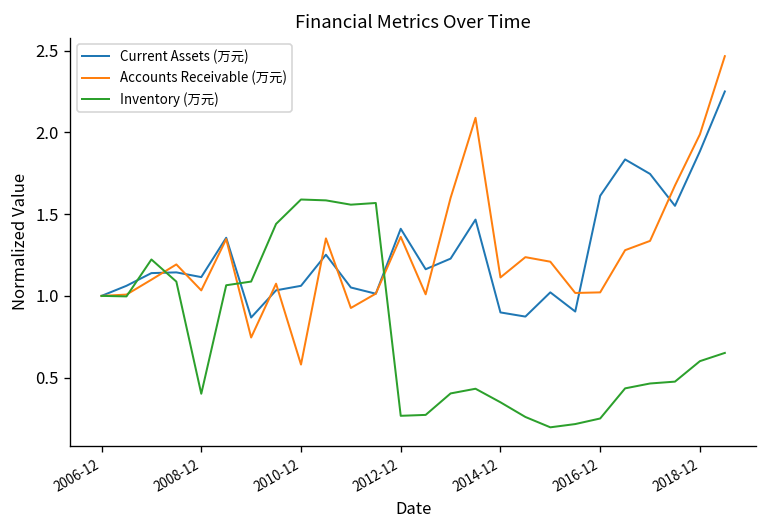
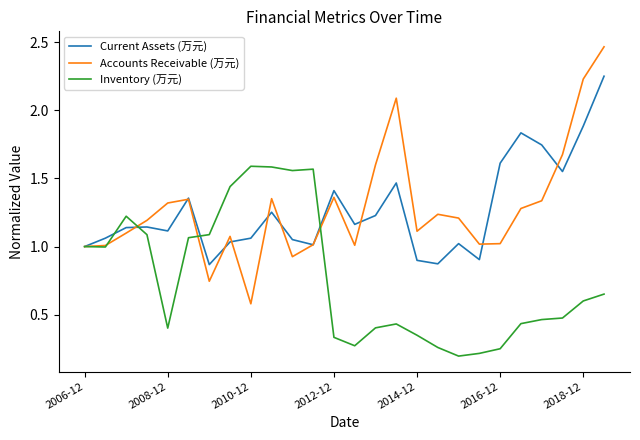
Accounts Receivable (万元), 2008-12: 1.03 -> 1.32
Inventory (万元), 2012-12: 0.27 -> 0.33
Accounts Receivable (万元), 2018-12: 1.99 -> 2.23
